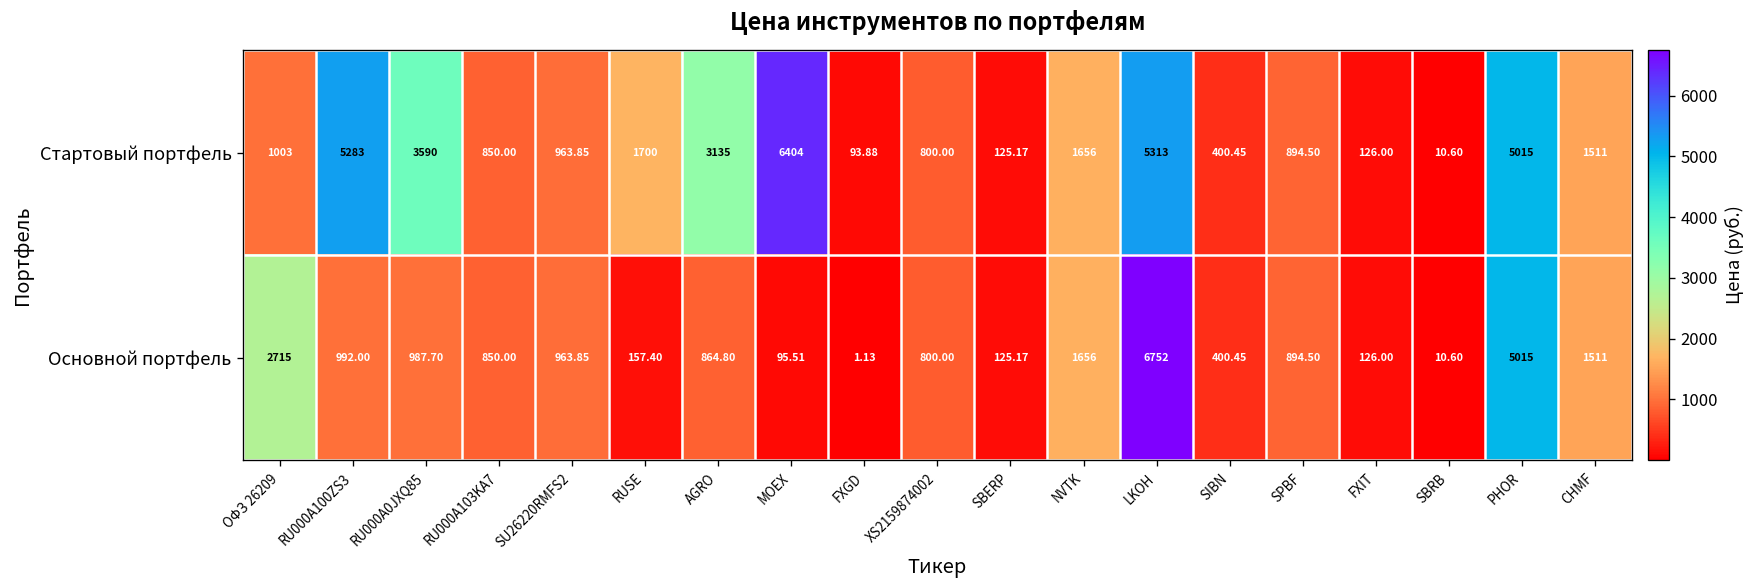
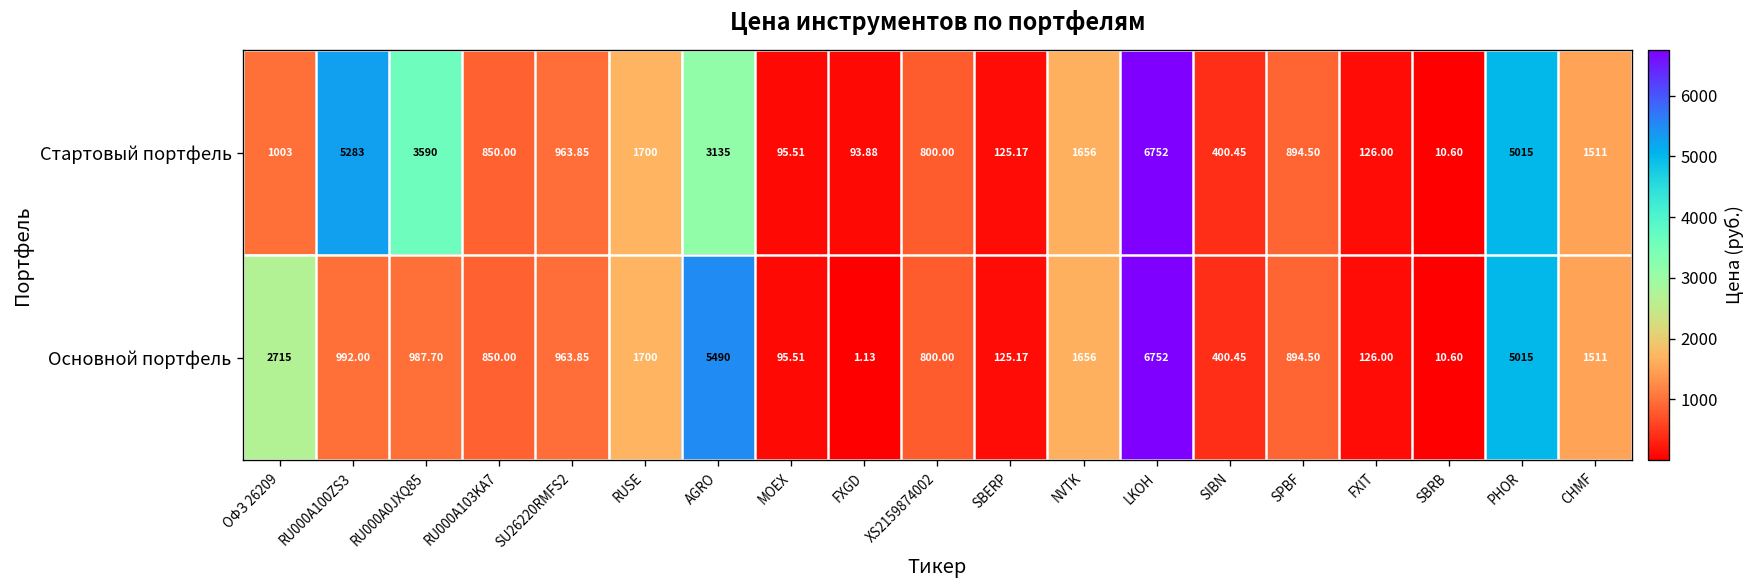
Стартовый портфель, MOEX: 6404 -> 95.51
Стартовый портфель, LKOH: 5313 -> 6752
Основной портфель, RUSE: 157.40 -> 1700
Основной портфель, AGRO: 864.80 -> 5490
